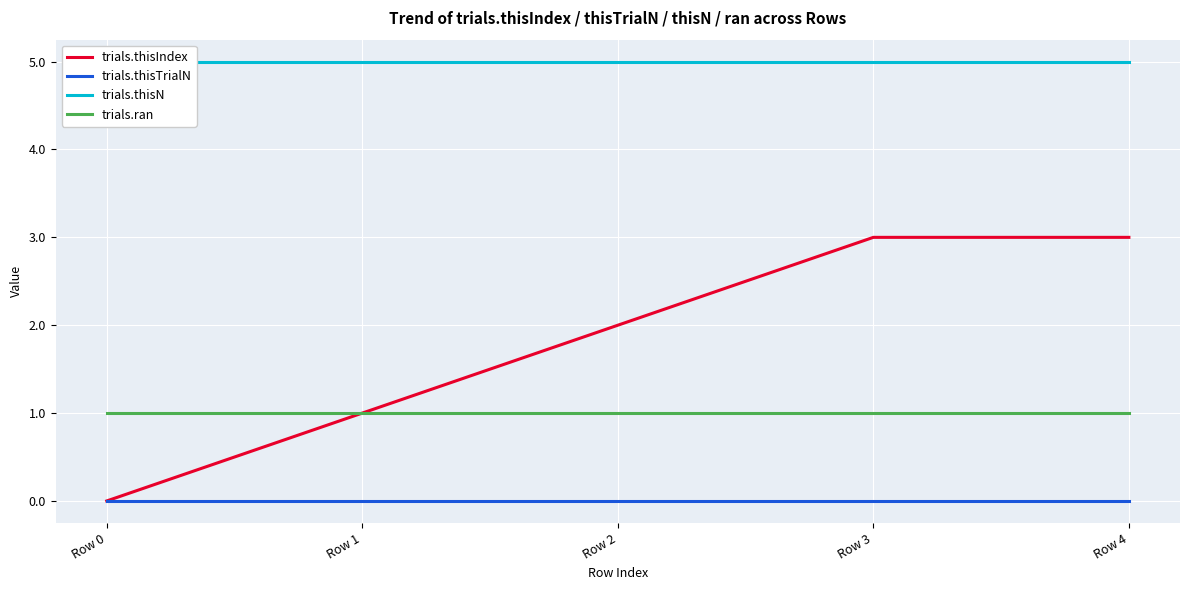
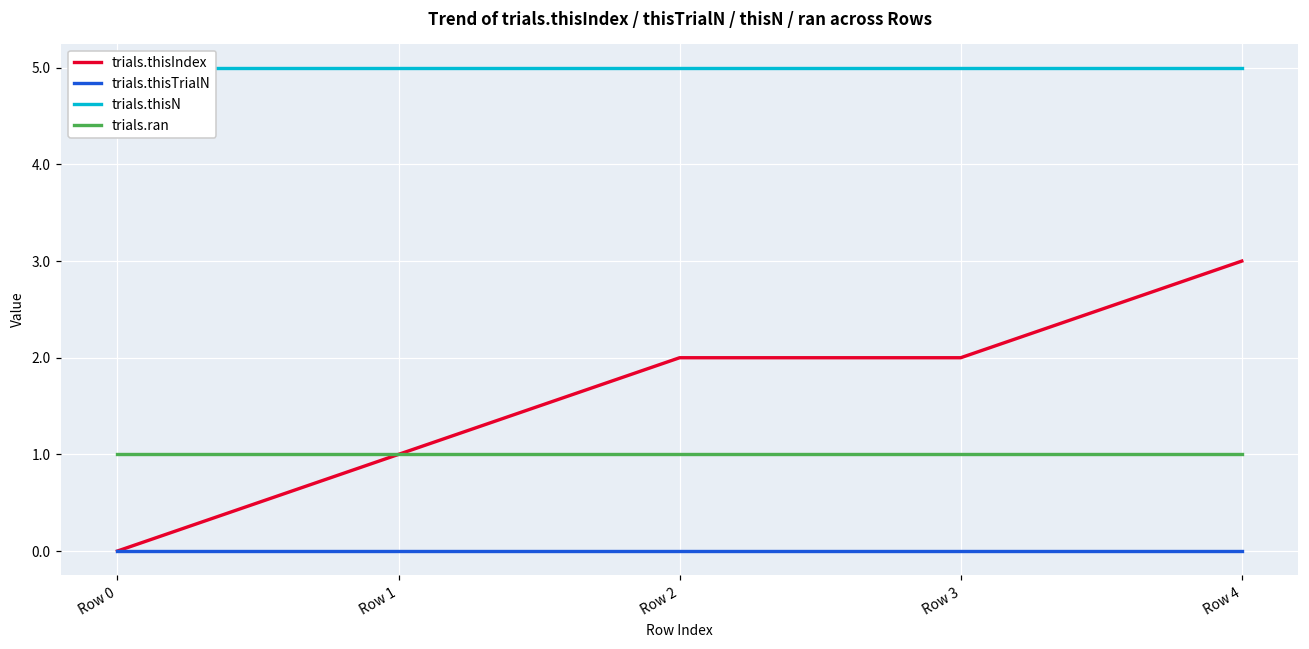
trials.thisIndex, Row 3: 3 -> 2
